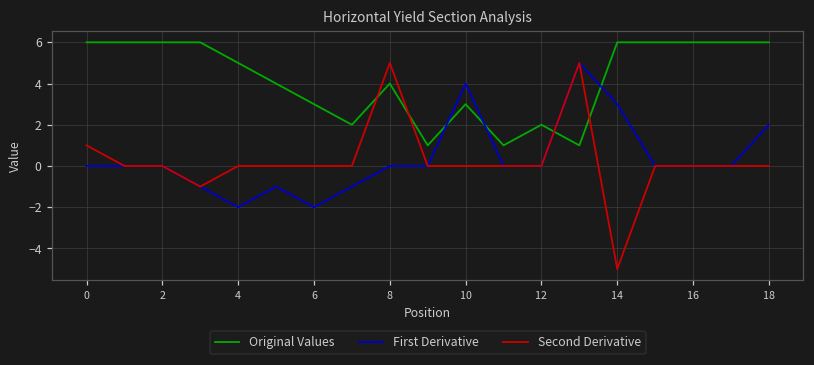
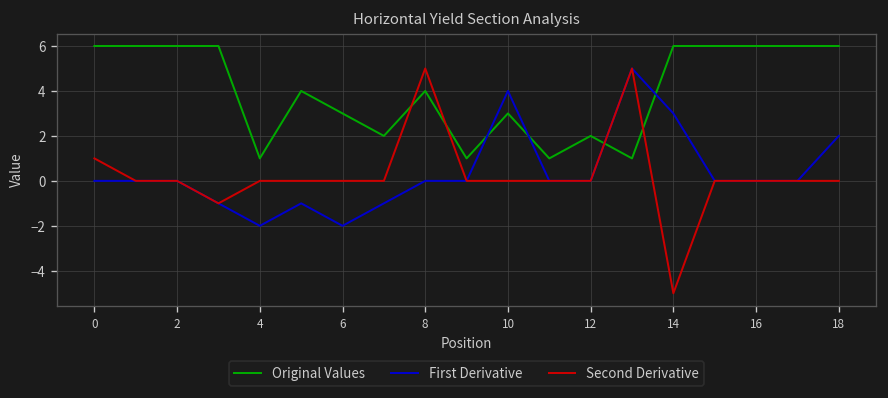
Original Values, 4: 5 -> 1
